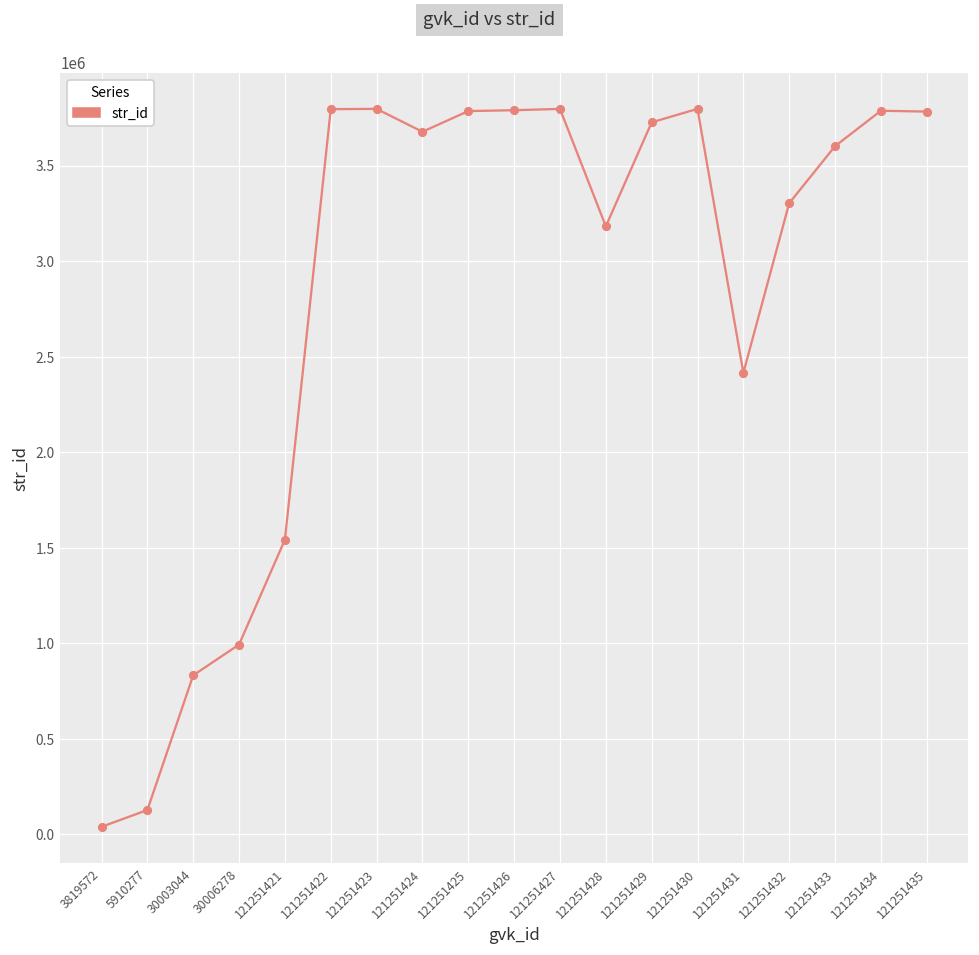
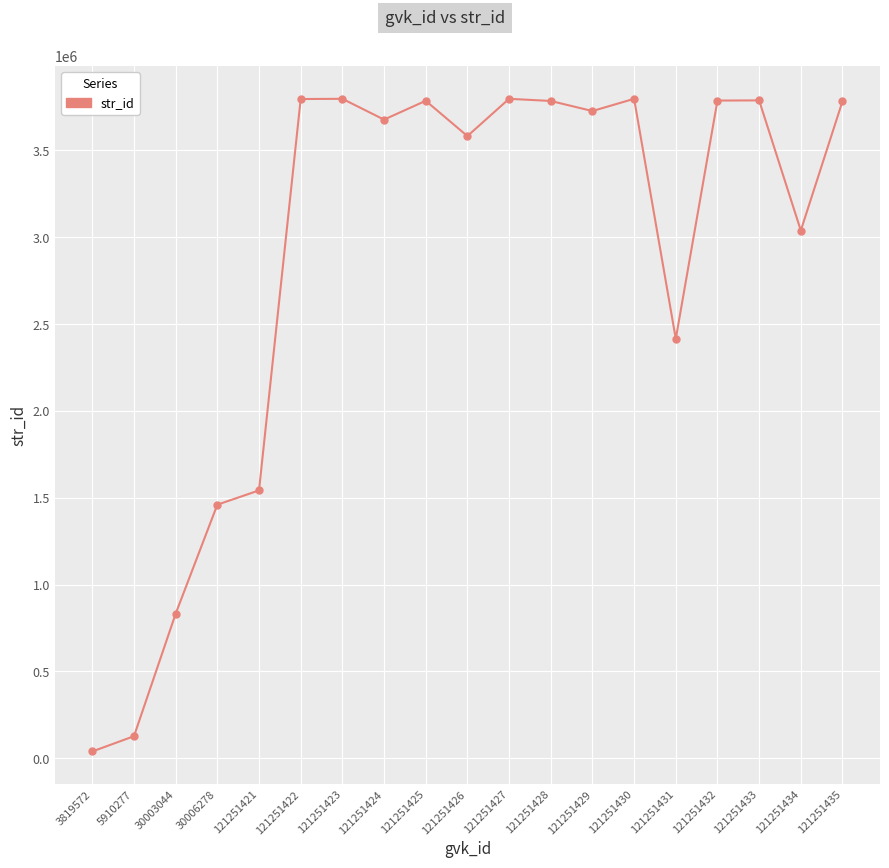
30006278: 990000 -> 1460000
121251426: 3790000 -> 3580000
121251428: 3180000 -> 3780000
121251432: 3300000 -> 3790000
121251433: 3600000 -> 3790000
121251434: 3790000 -> 3040000
